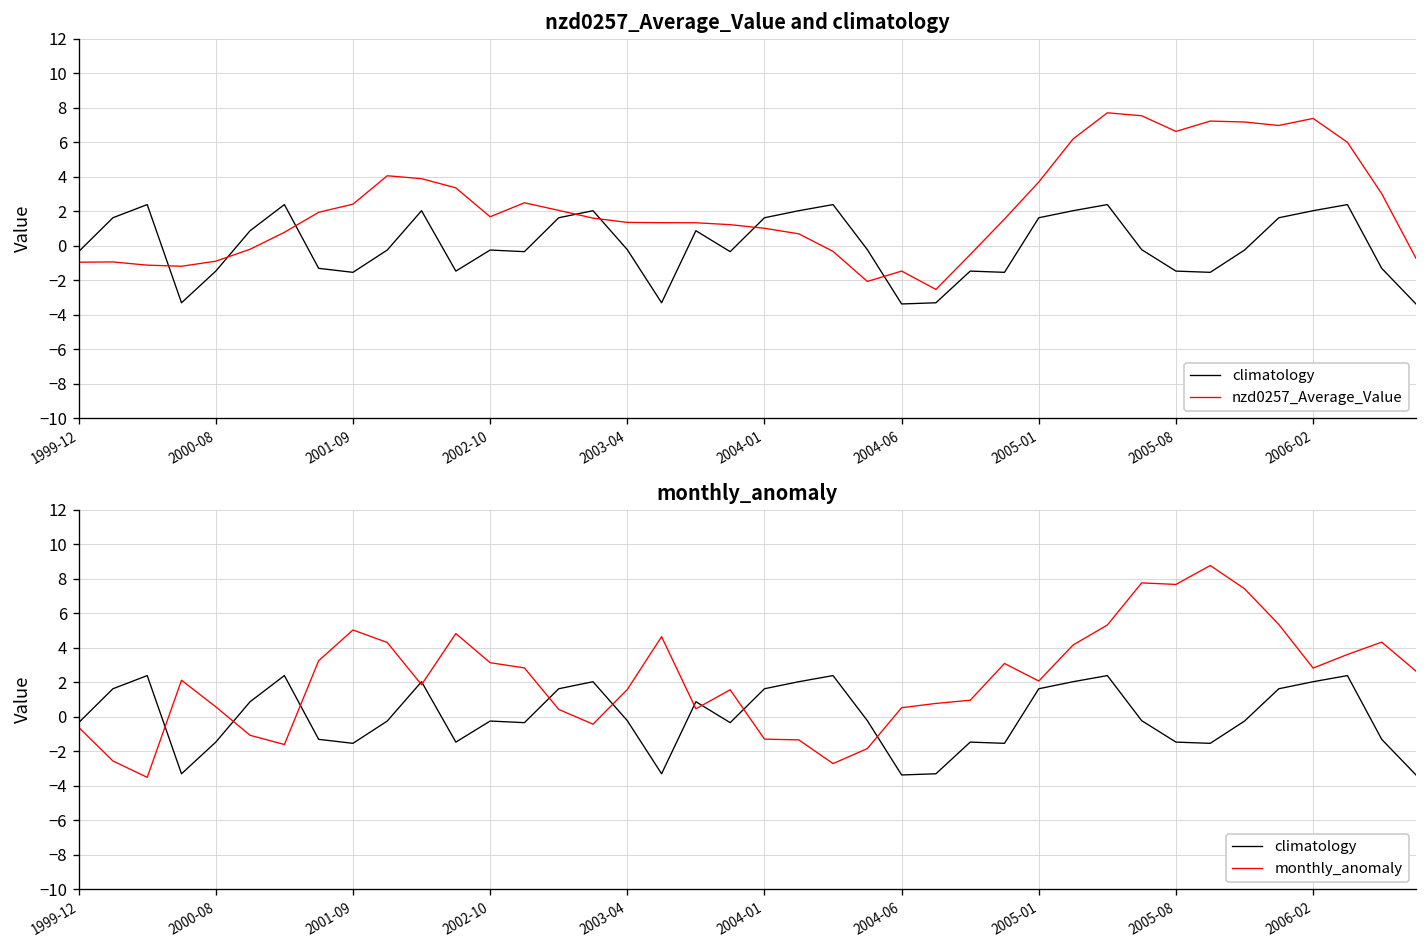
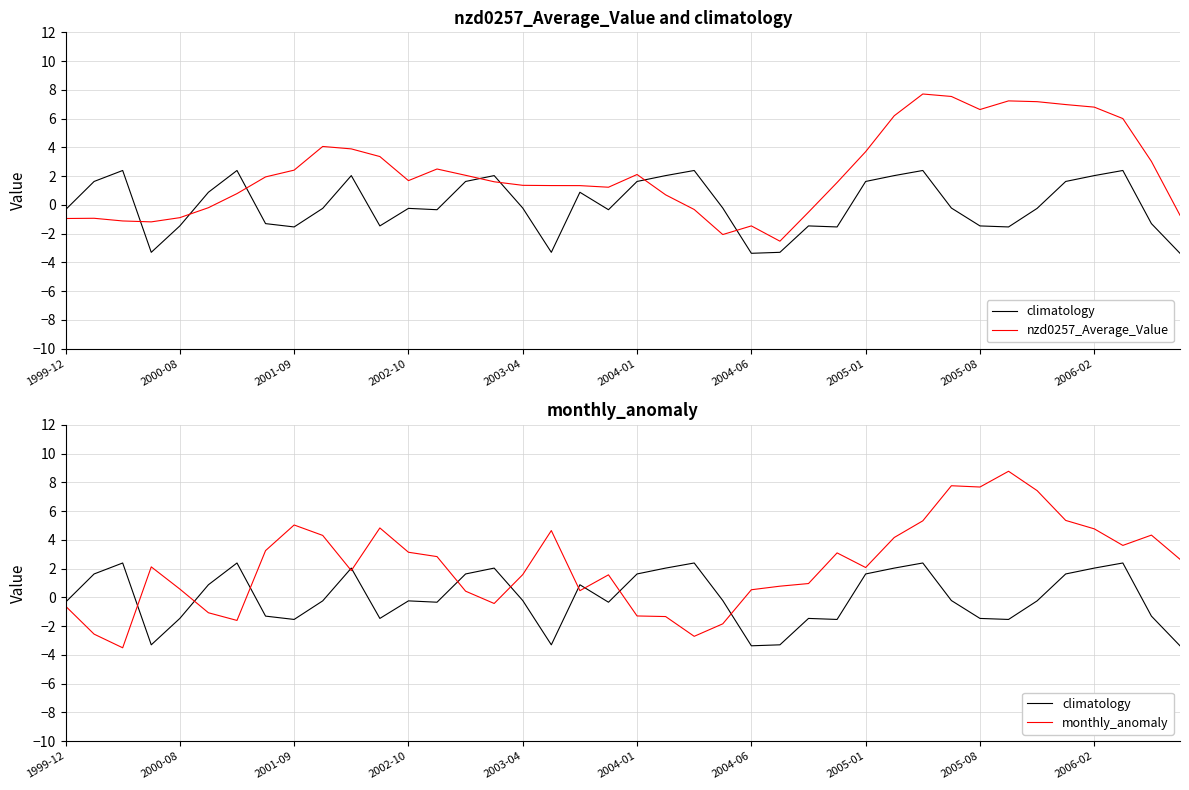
nzd0257_Average_Value and climatology, nzd0257_Average_Value, 2004-01: 1.0 -> 2.1
nzd0257_Average_Value and climatology, nzd0257_Average_Value, 2006-02: 7.4 -> 6.8
monthly_anomaly, monthly_anomaly, 2006-02: 2.8 -> 4.8
